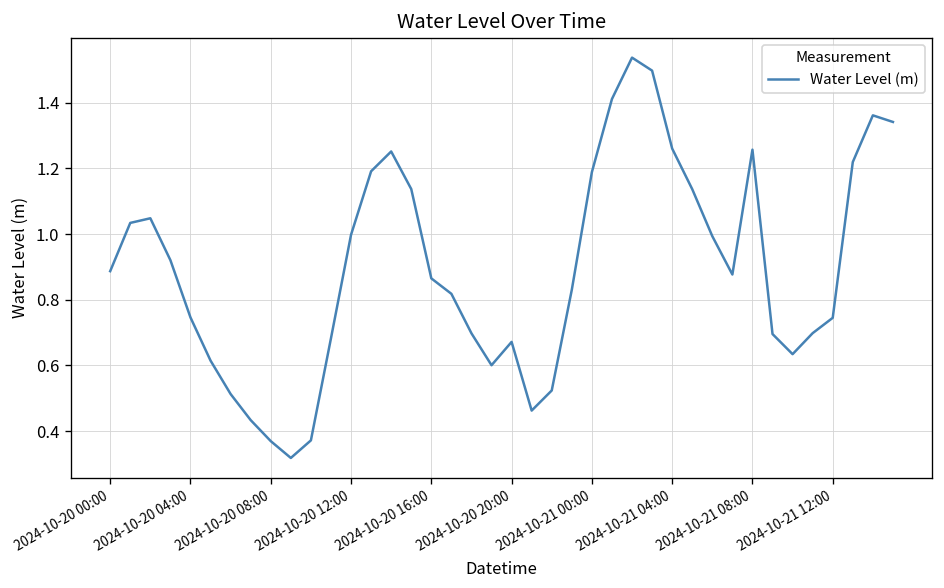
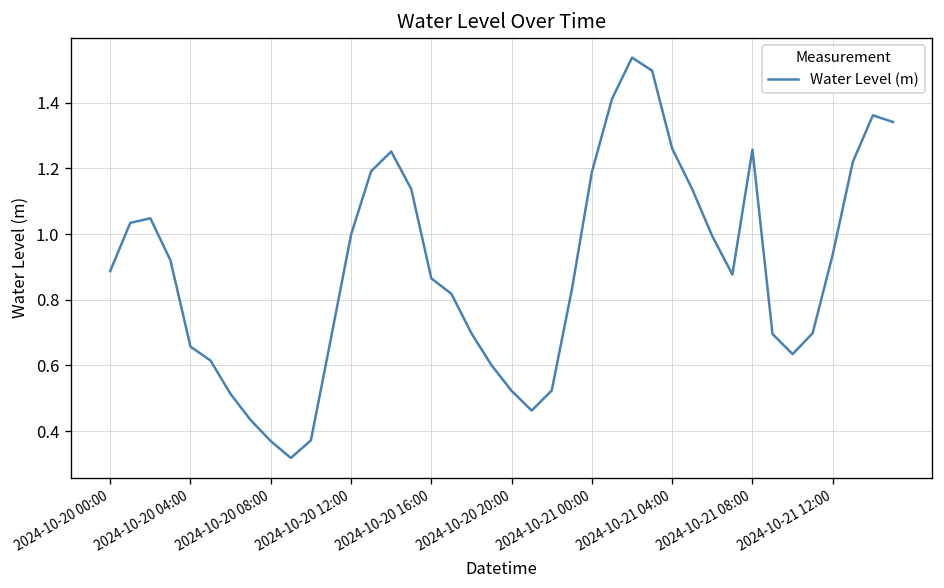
2024-10-20 04:00: 0.75 -> 0.66
2024-10-20 20:00: 0.67 -> 0.52
2024-10-21 12:00: 0.74 -> 0.94
